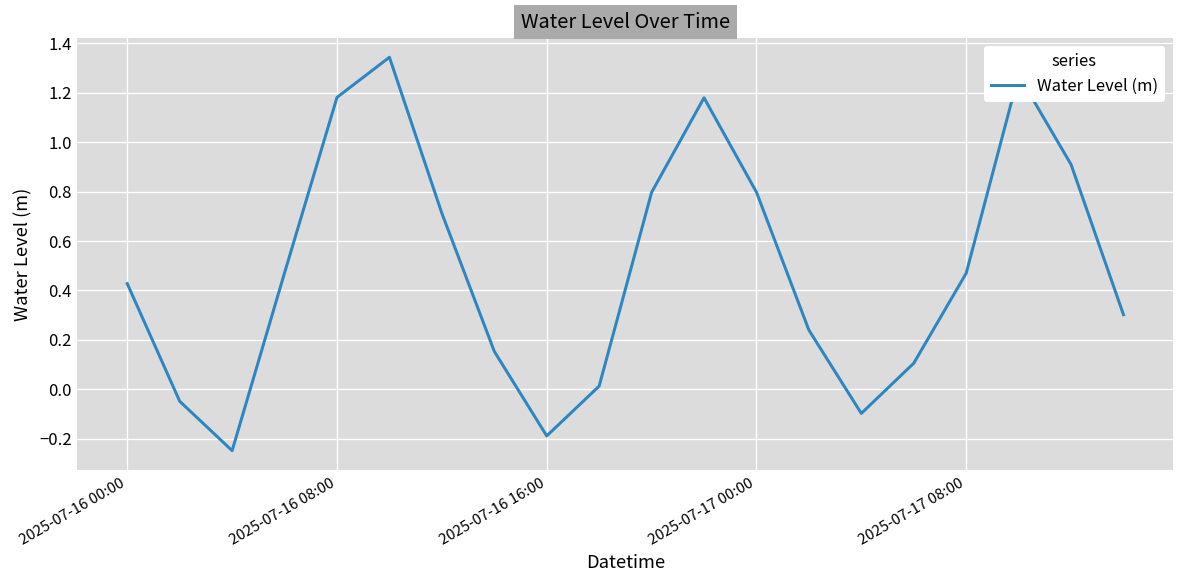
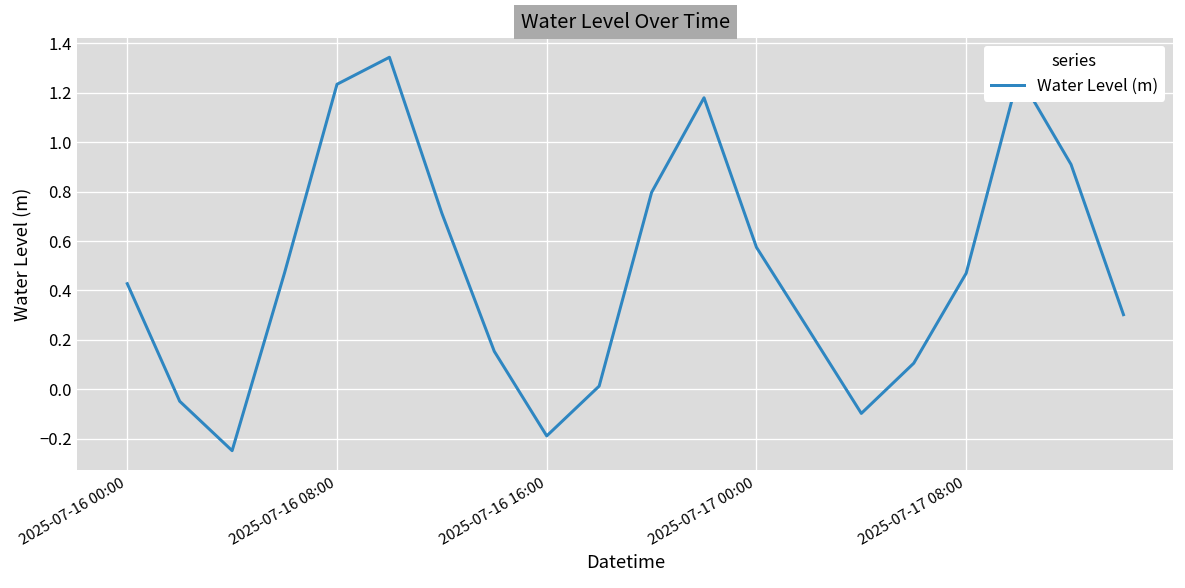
2025-07-16 08:00: 1.18 -> 1.23
2025-07-17 00:00: 0.80 -> 0.57
